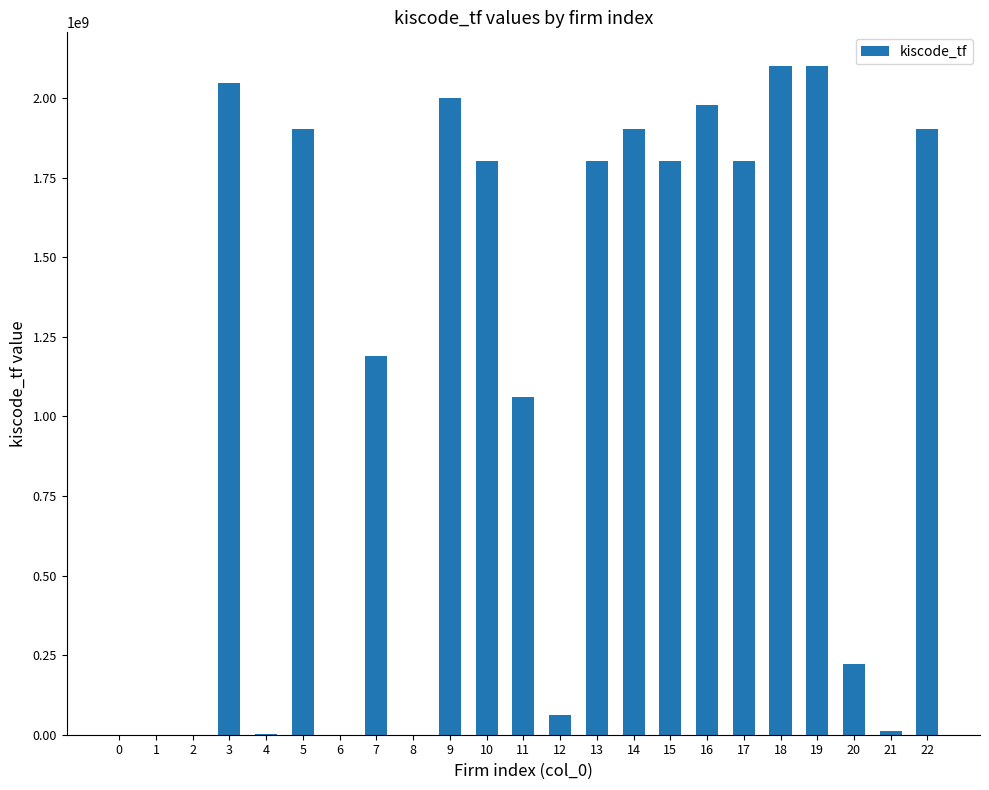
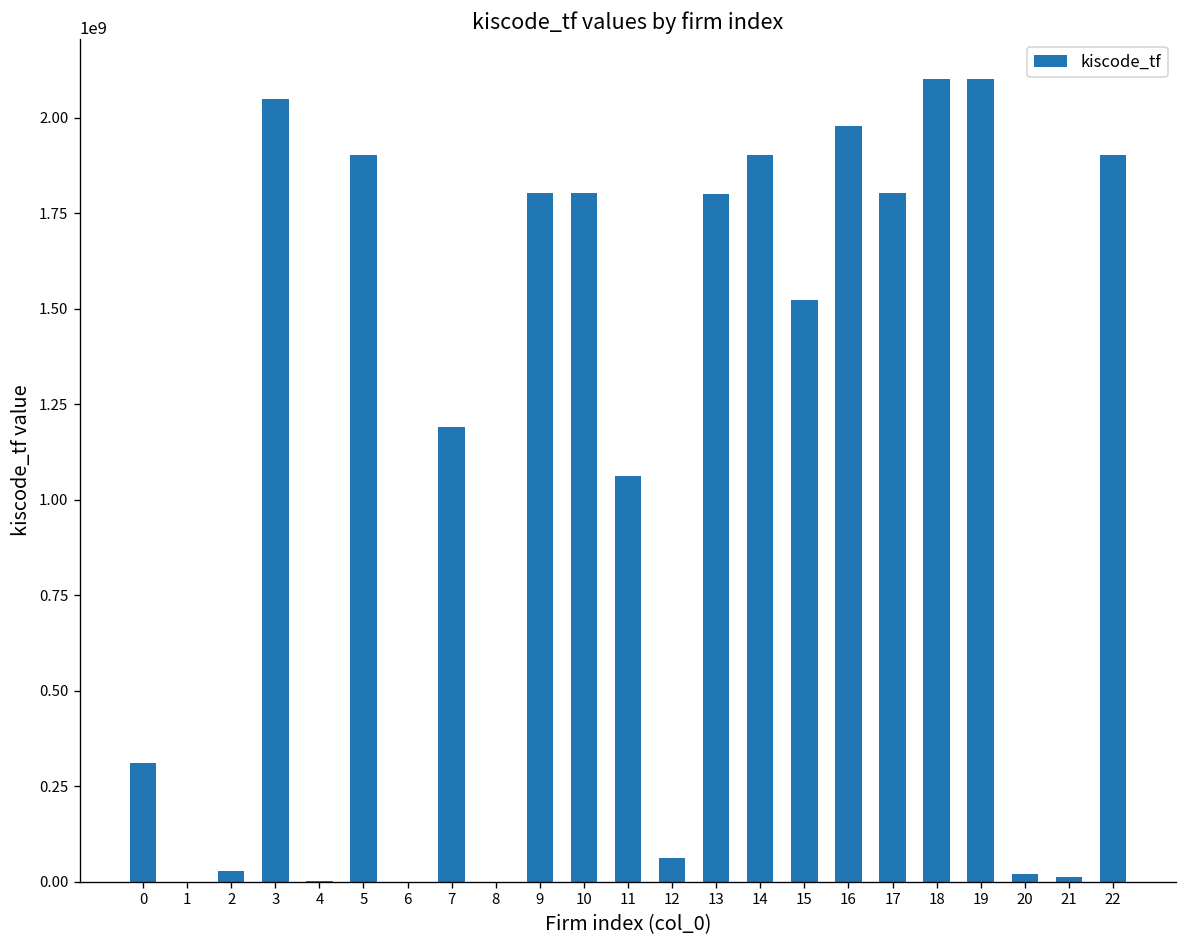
0: 0 -> 310000000
2: 0 -> 30000000
9: 2000000000 -> 1800000000
15: 1800000000 -> 1520000000
20: 220000000 -> 20000000
